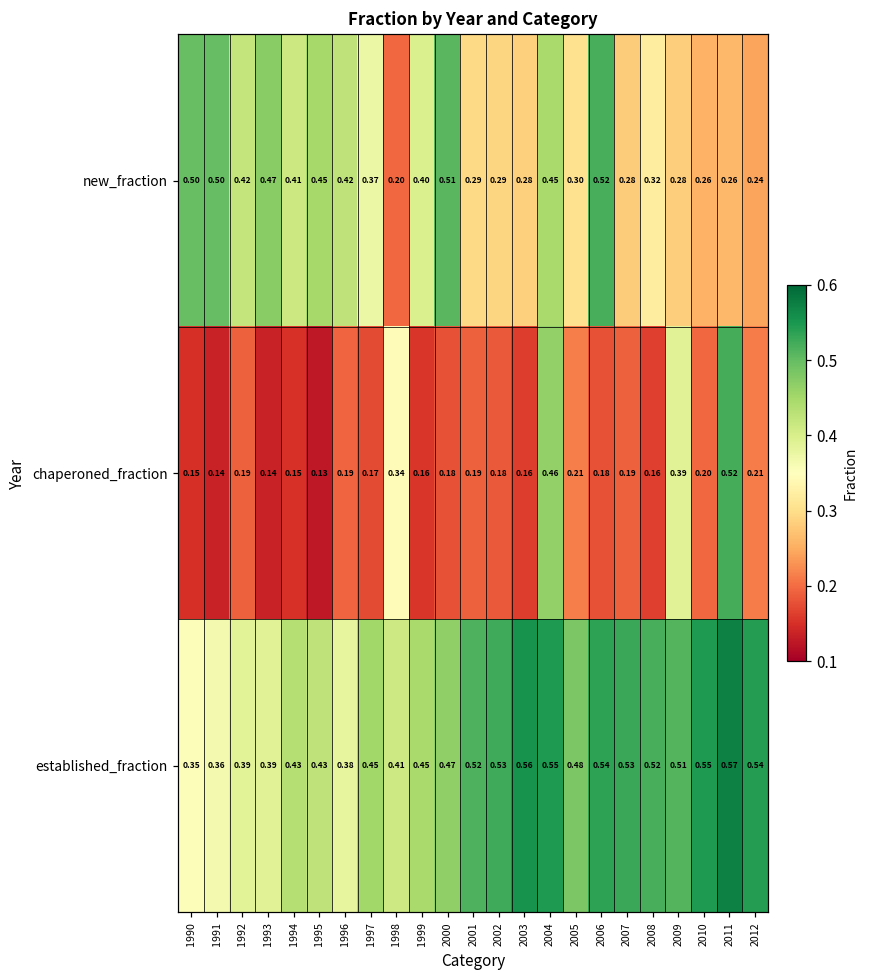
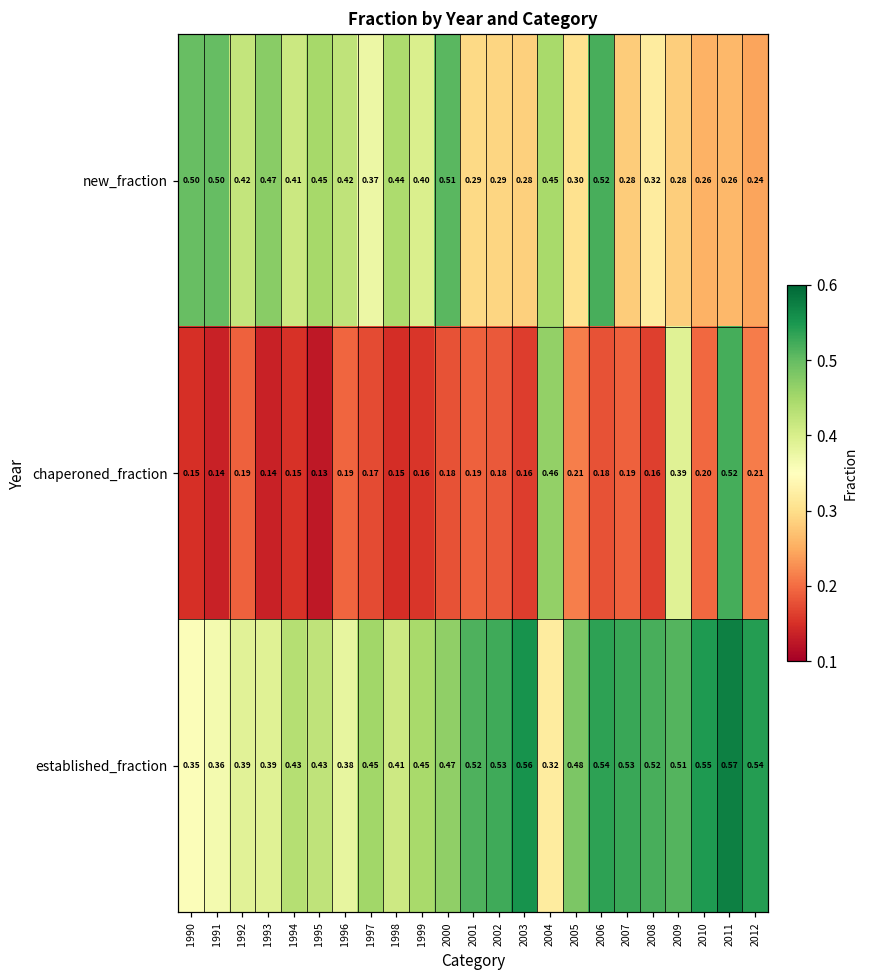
new_fraction, 1998: 0.20 -> 0.44
chaperoned_fraction, 1998: 0.34 -> 0.15
established_fraction, 2004: 0.55 -> 0.32
